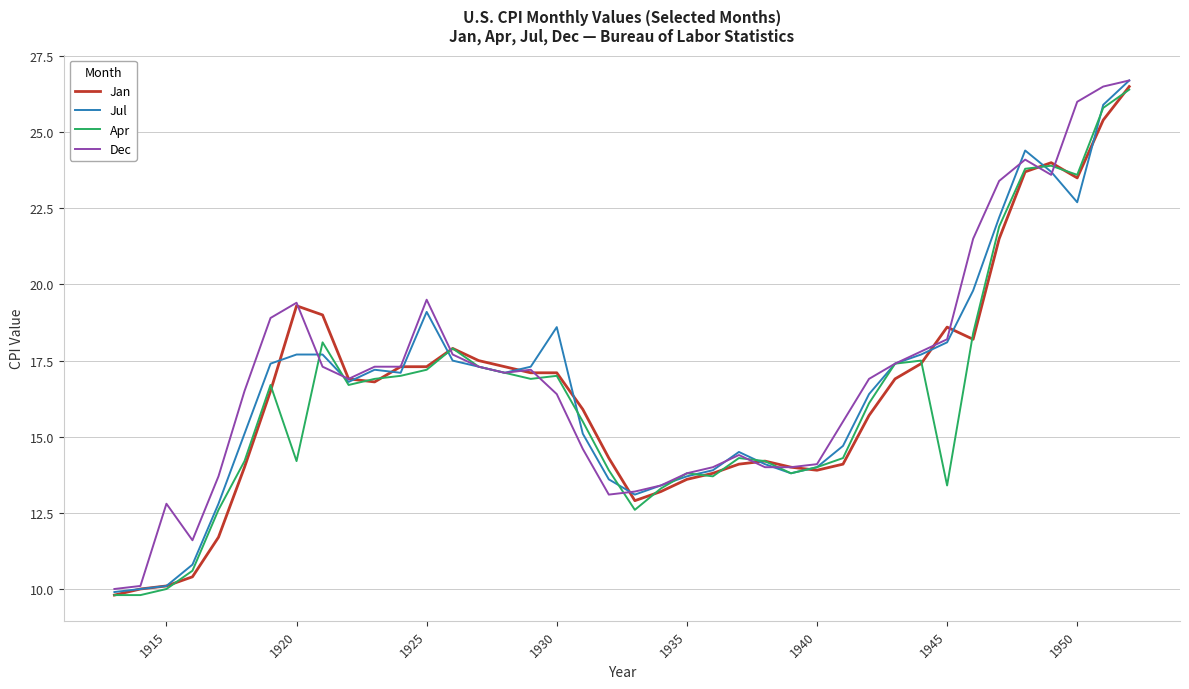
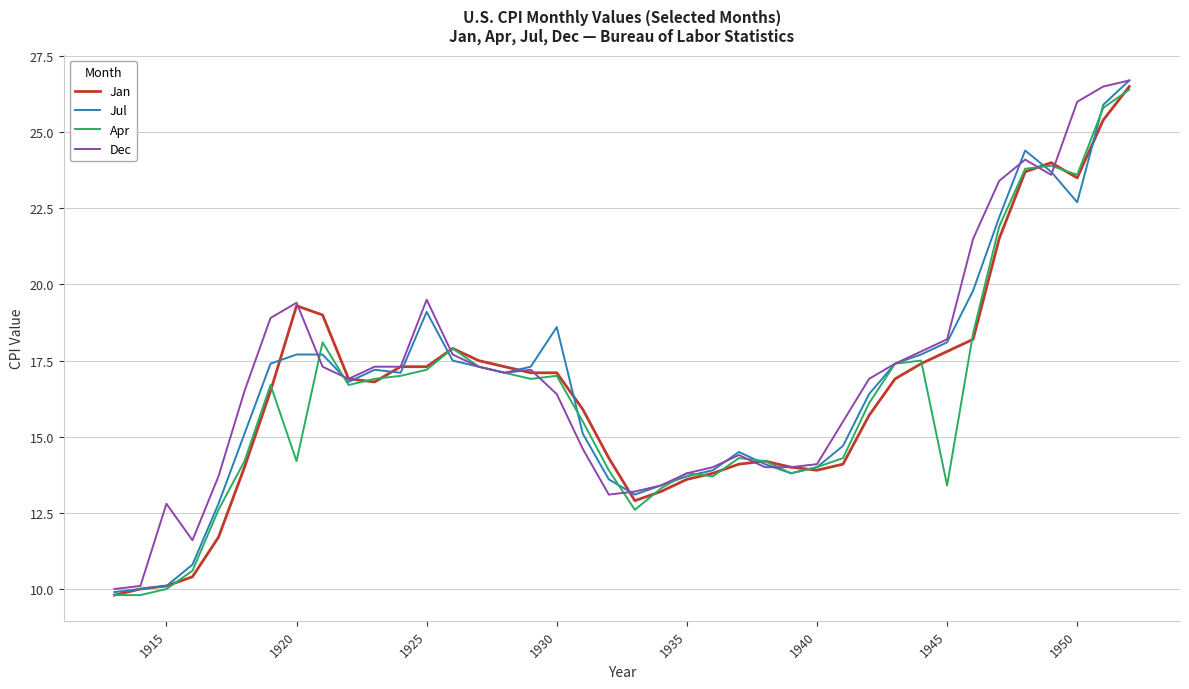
Jan, 1945: 18.6 -> 17.8
